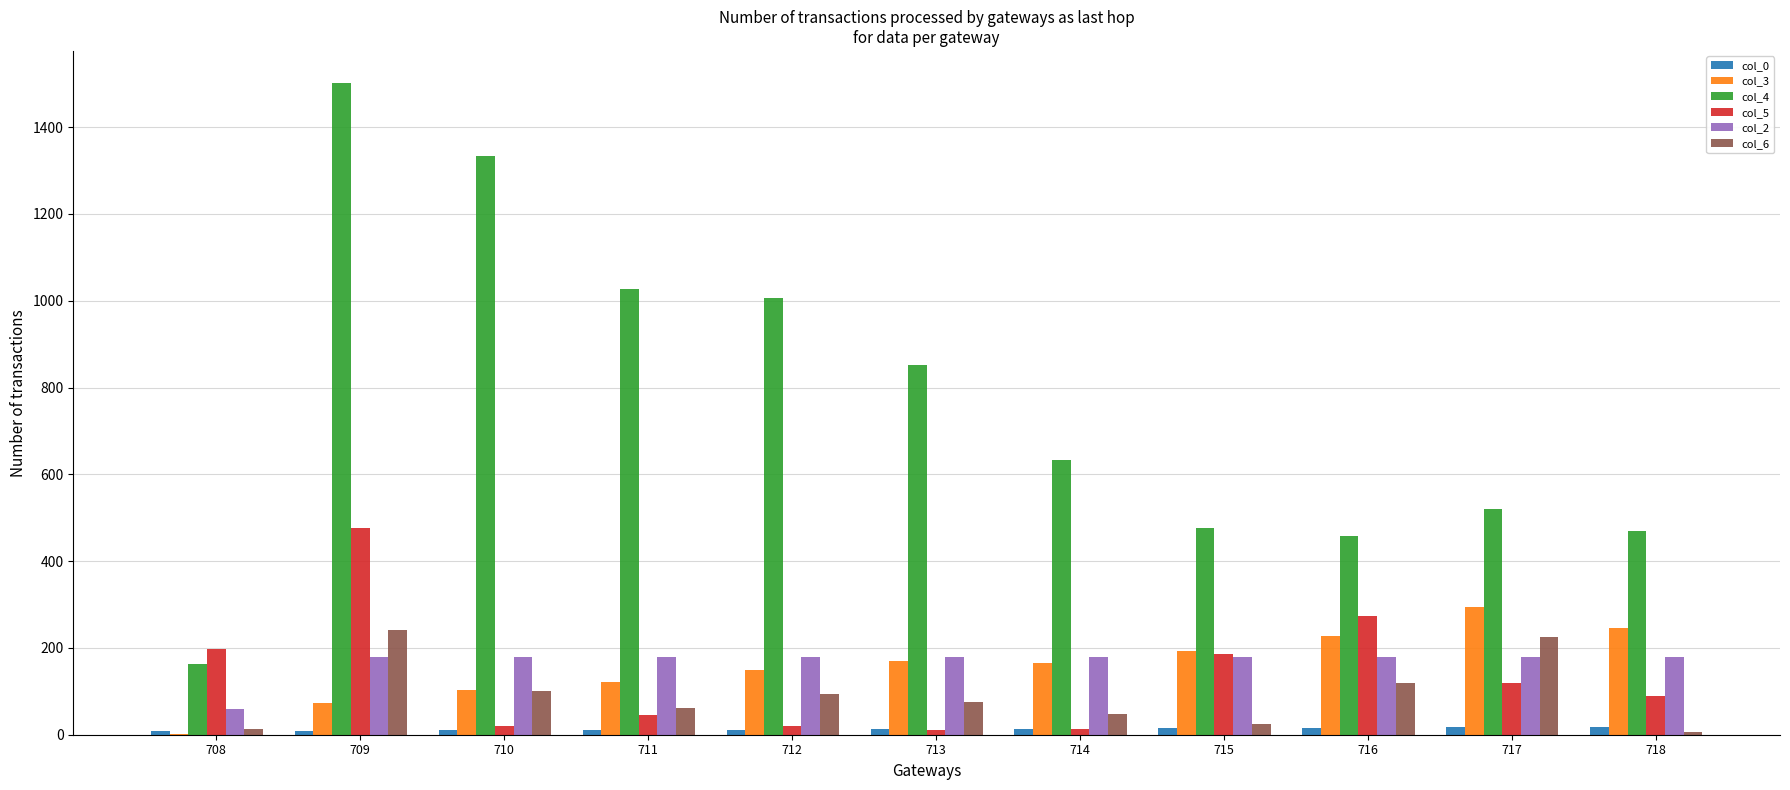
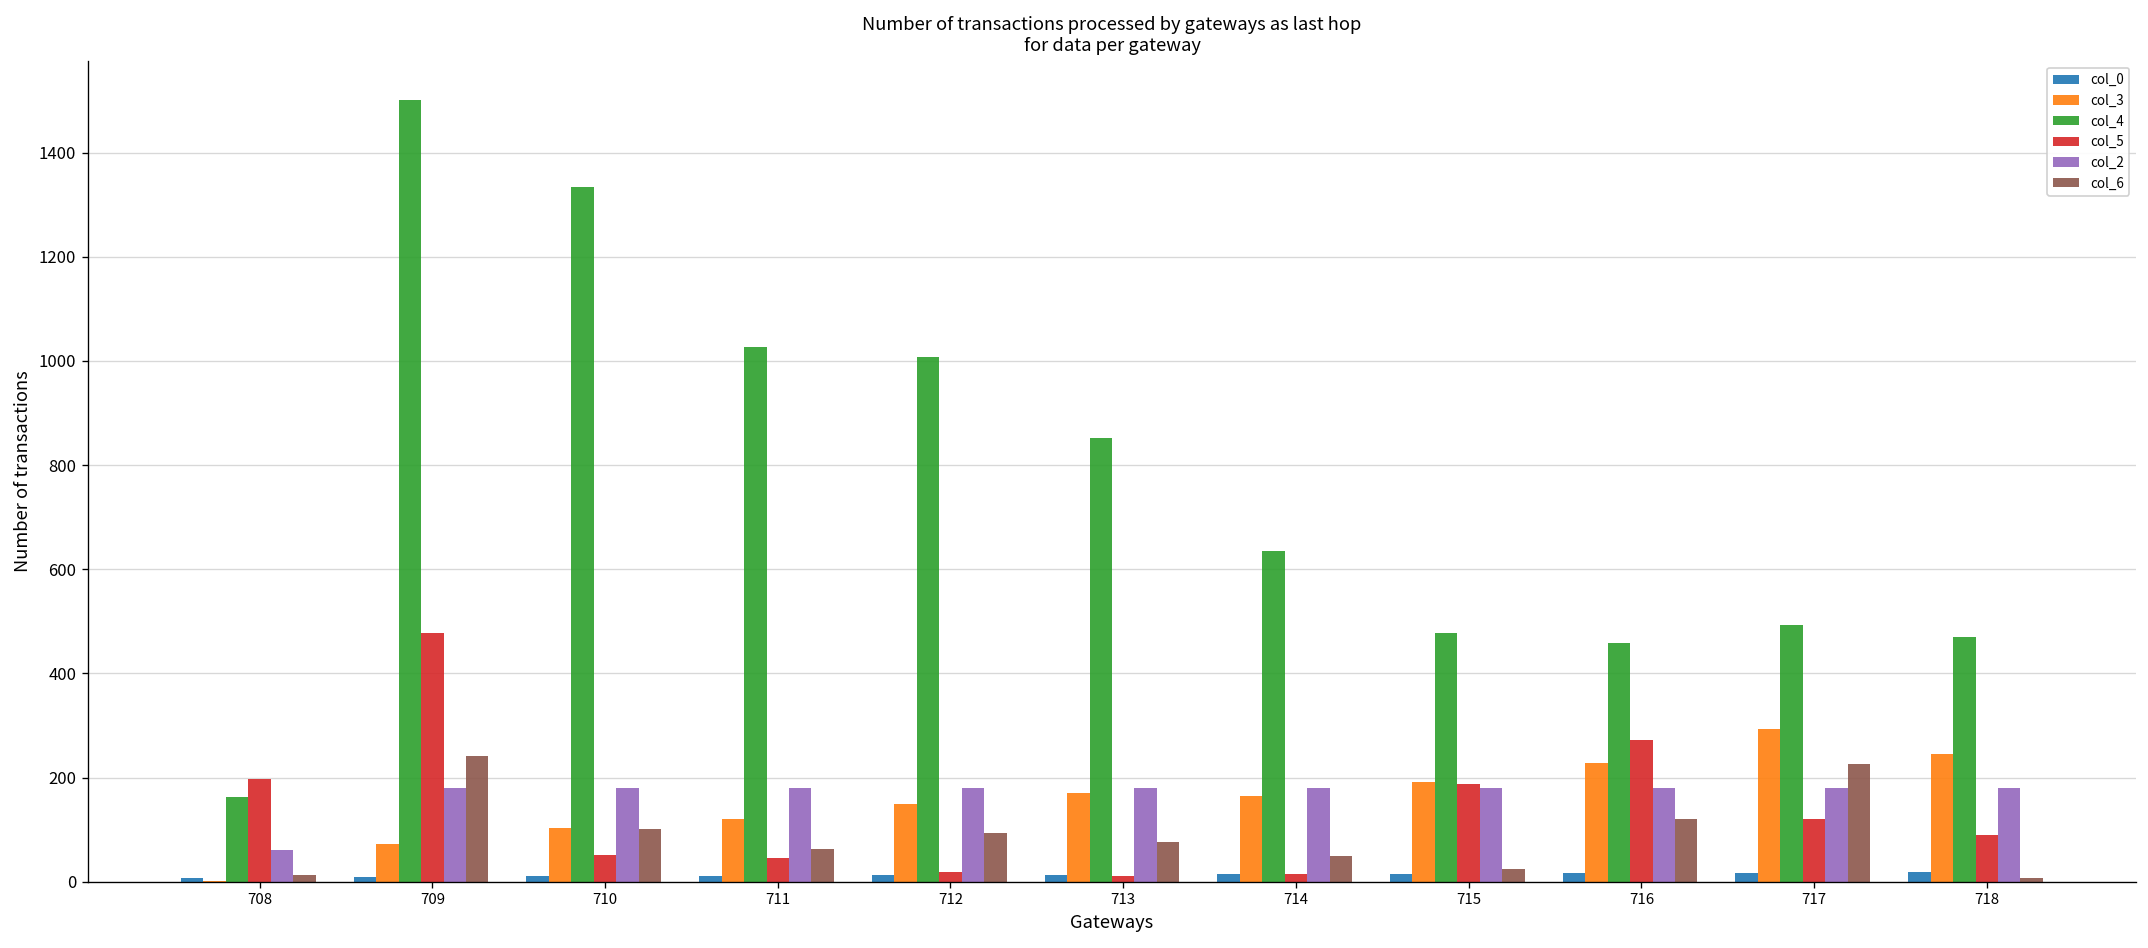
col_5, 710: 20 -> 50
col_4, 717: 520 -> 490
